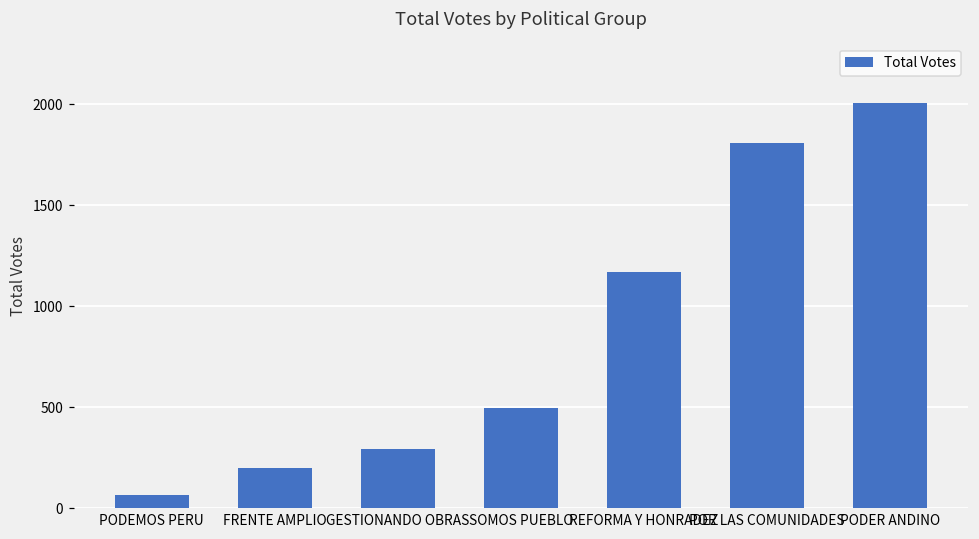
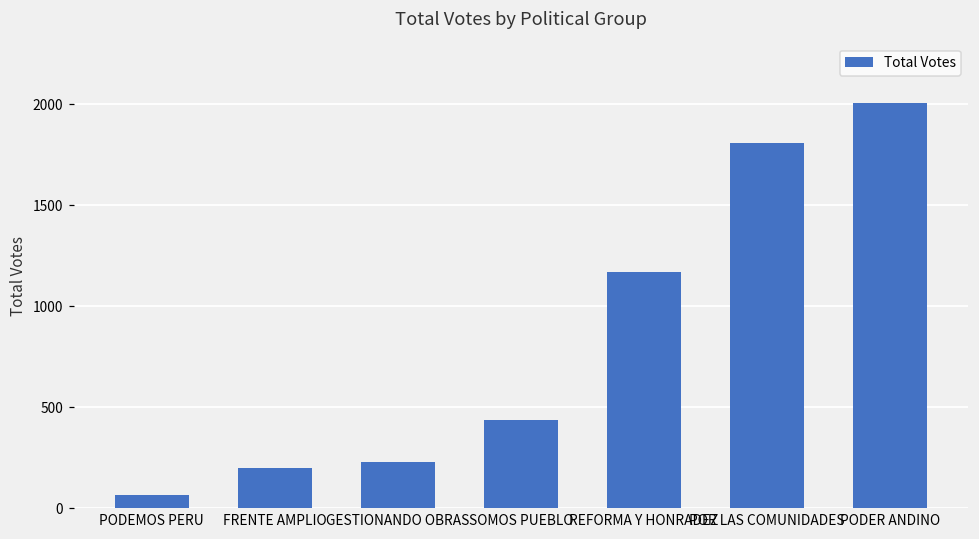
GESTIONANDO OBRAS: 290 -> 230
SOMOS PUEBLO: 500 -> 440
